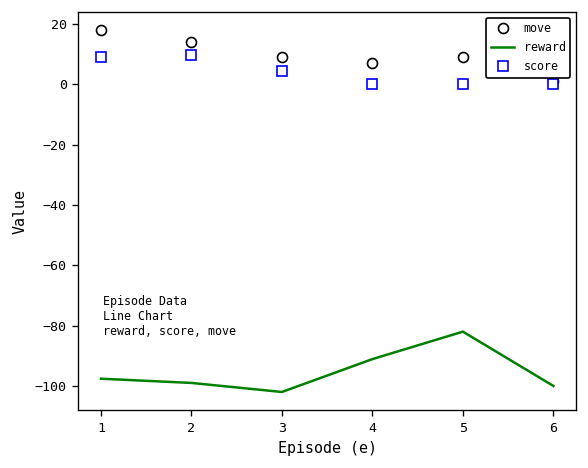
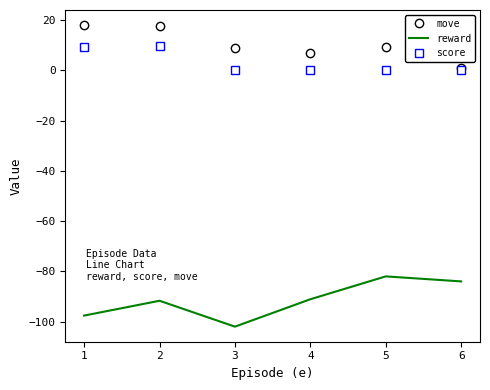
move, 2: 14 -> 18
reward, 2: -99 -> -92
score, 3: 5 -> 0
reward, 6: -100 -> -84
